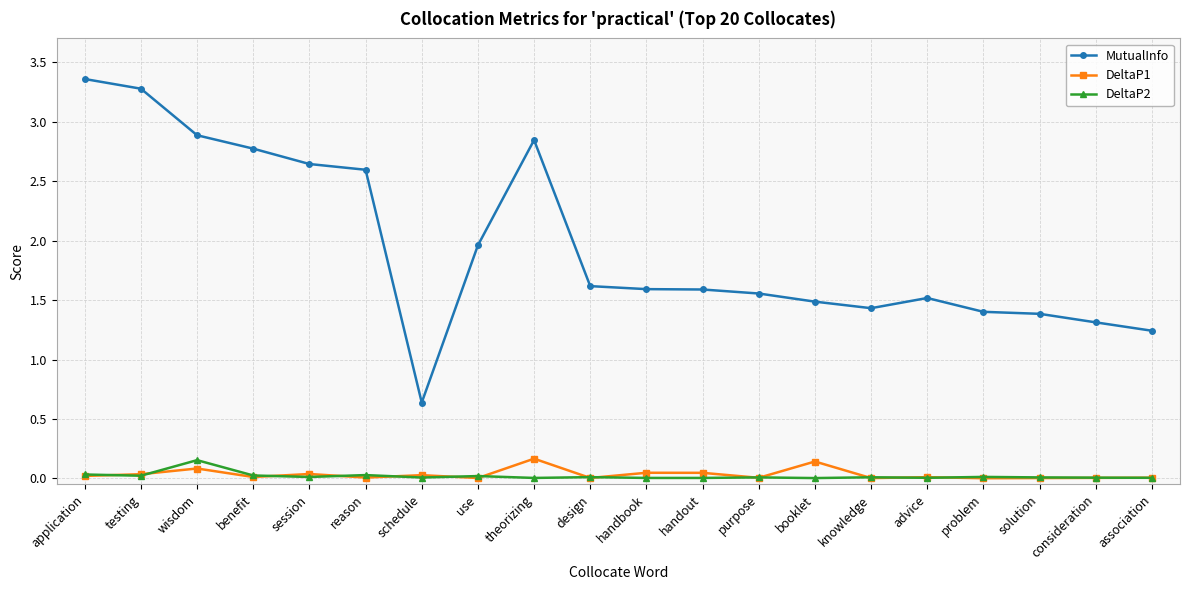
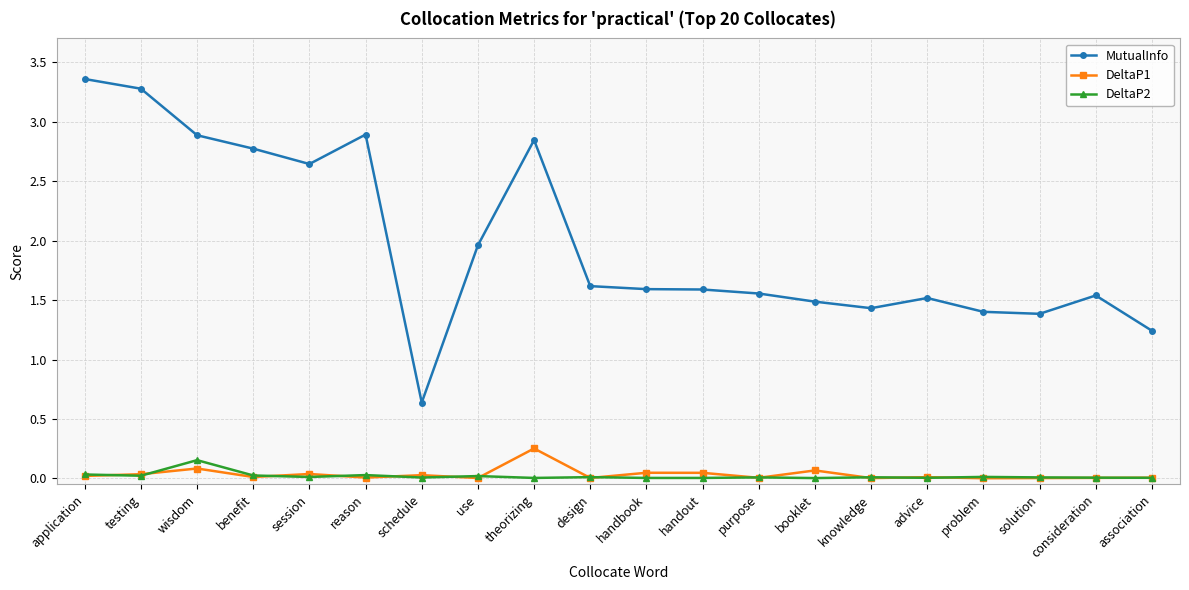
MutualInfo, reason: 2.60 -> 2.89
DeltaP1, theorizing: 0.17 -> 0.25
DeltaP1, booklet: 0.14 -> 0.07
MutualInfo, consideration: 1.31 -> 1.54
